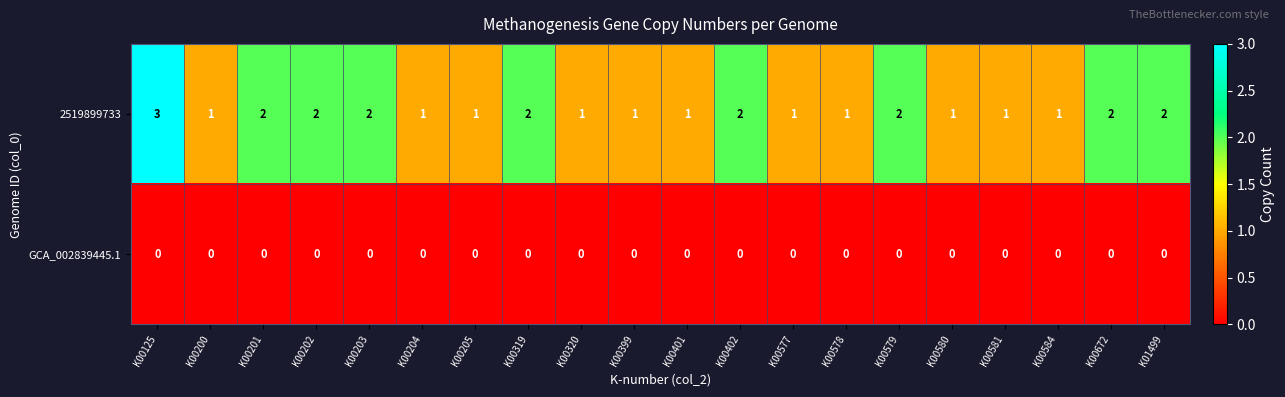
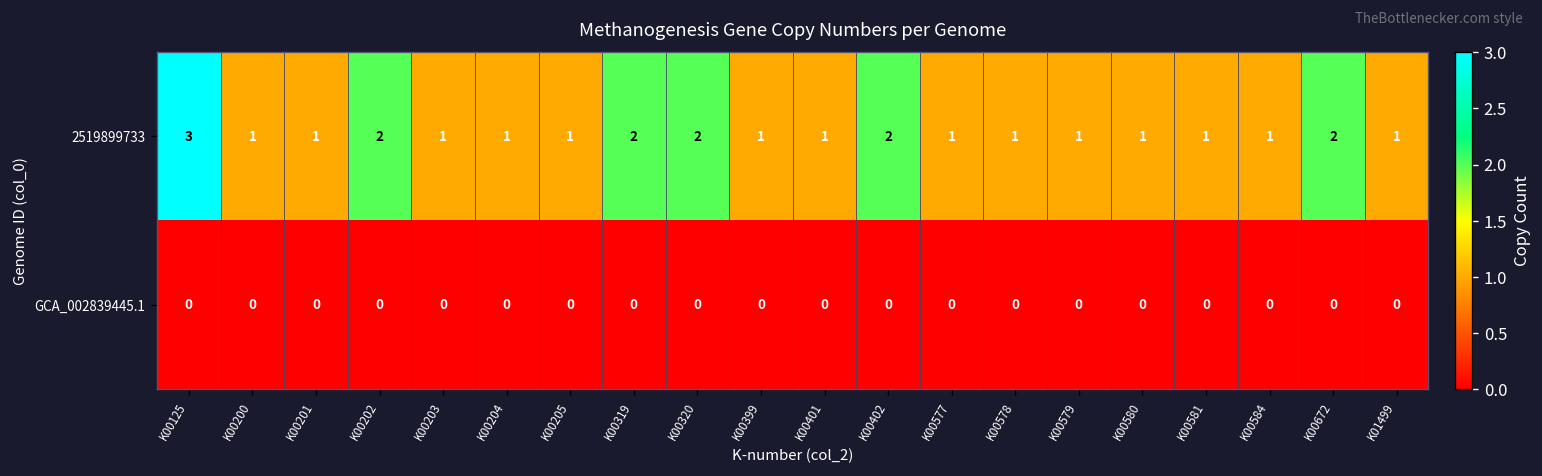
2519899733, K00201: 2 -> 1
2519899733, K00203: 2 -> 1
2519899733, K00320: 1 -> 2
2519899733, K00579: 2 -> 1
2519899733, K01499: 2 -> 1
